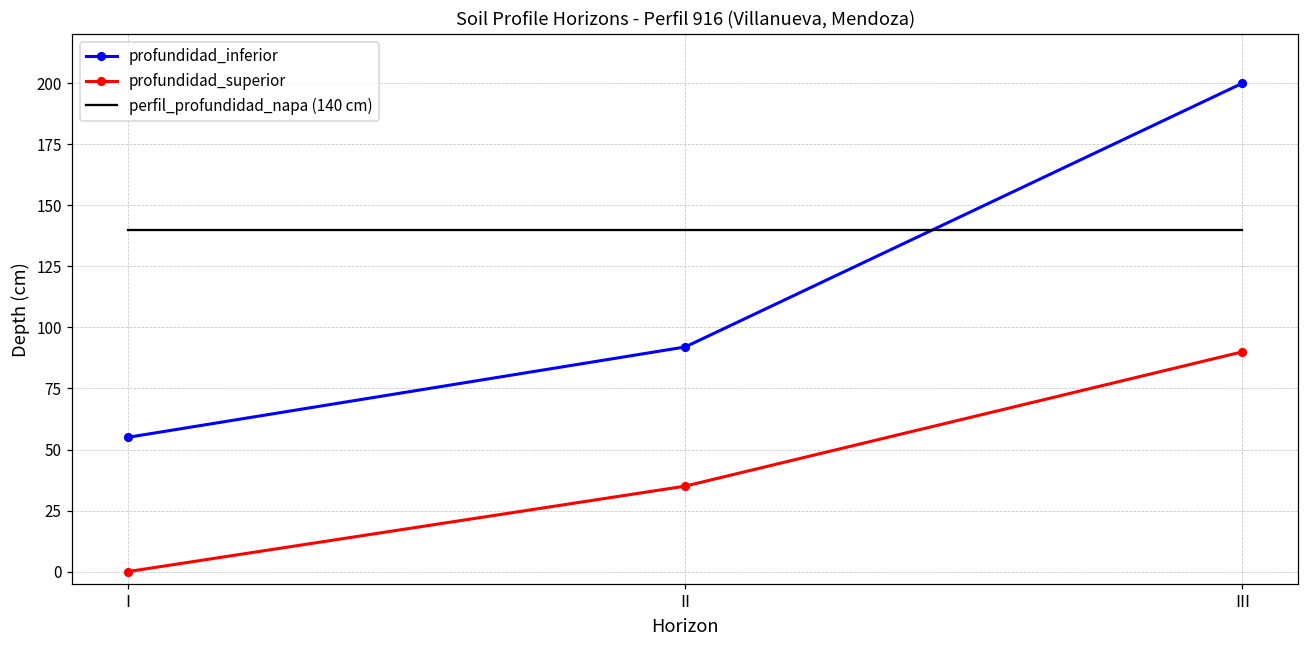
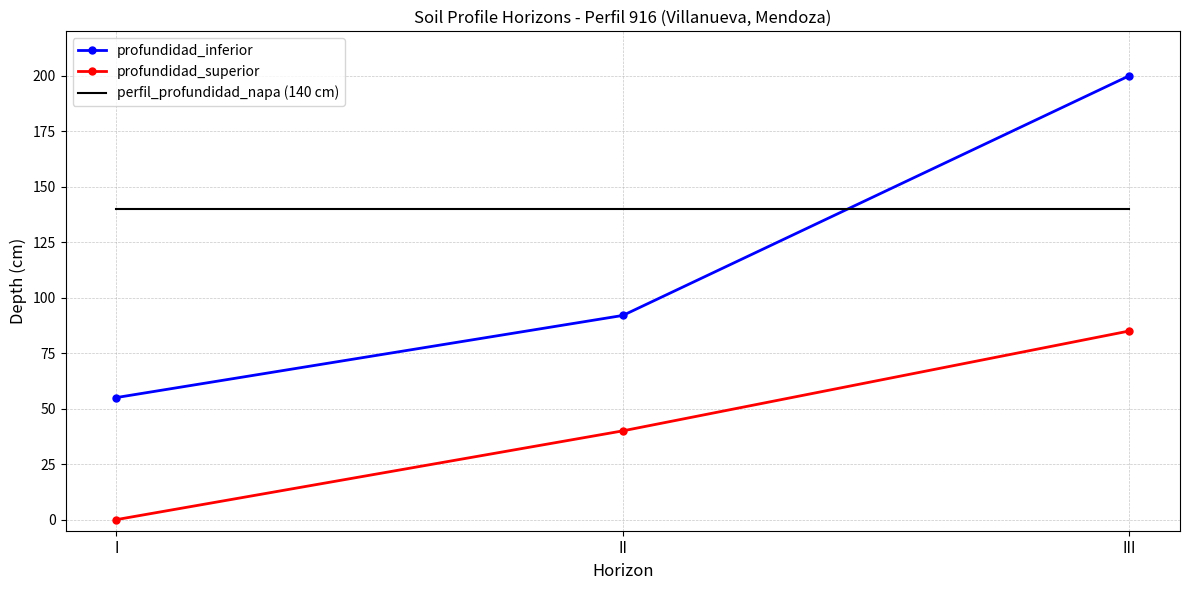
profundidad_superior, II: 35 -> 40
profundidad_superior, III: 90 -> 85
